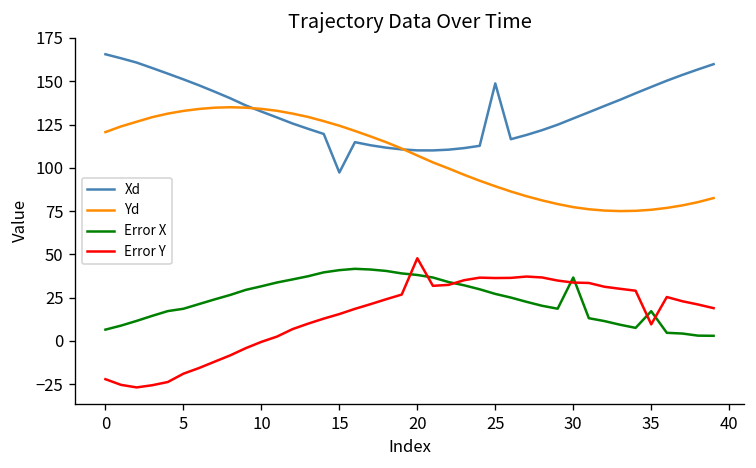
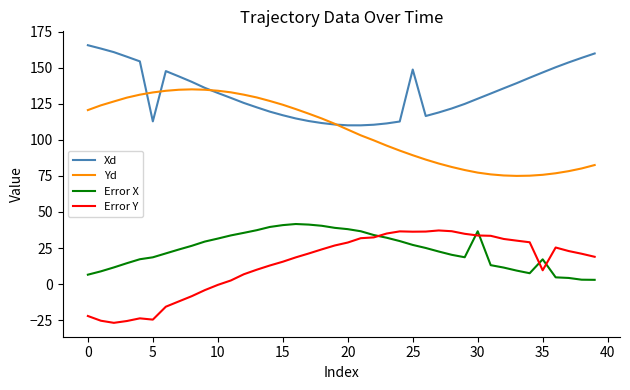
Xd, 5: 151 -> 113
Error Y, 5: -19 -> -25
Xd, 15: 97 -> 117
Error Y, 20: 48 -> 29
